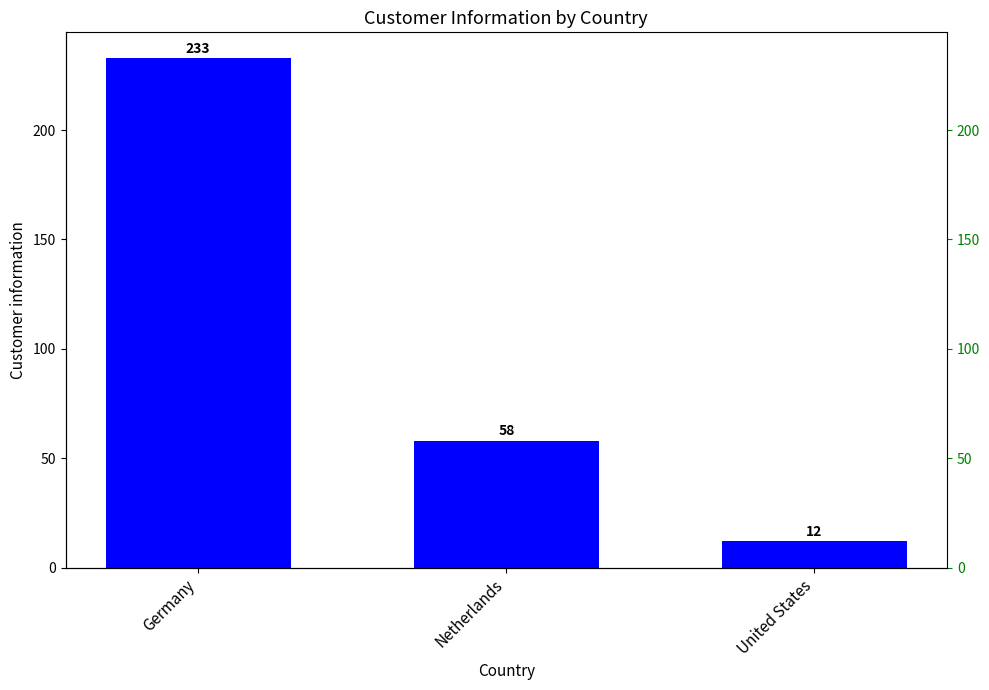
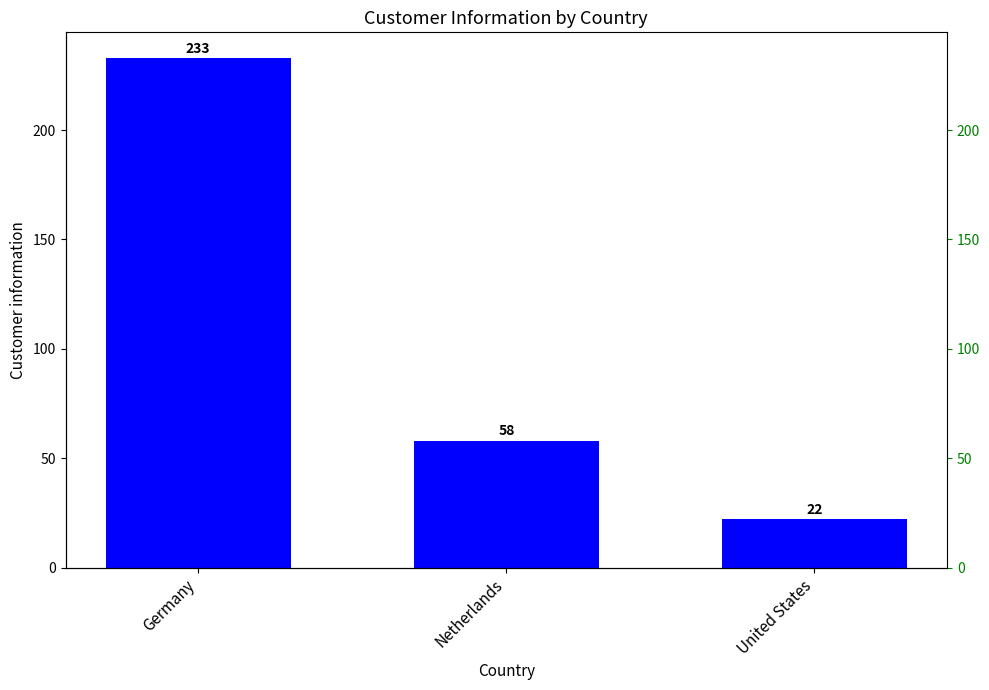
United States: 12 -> 22
